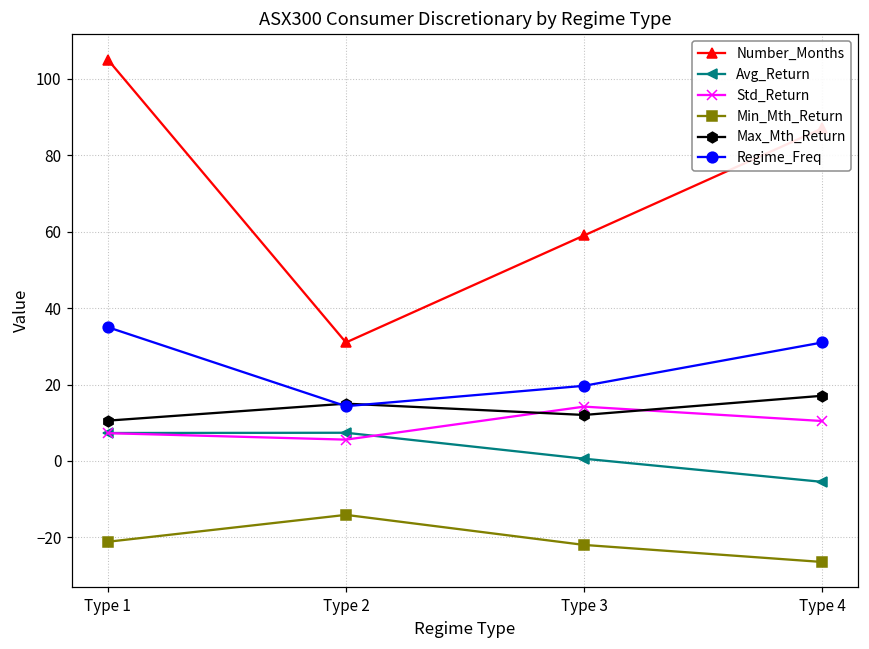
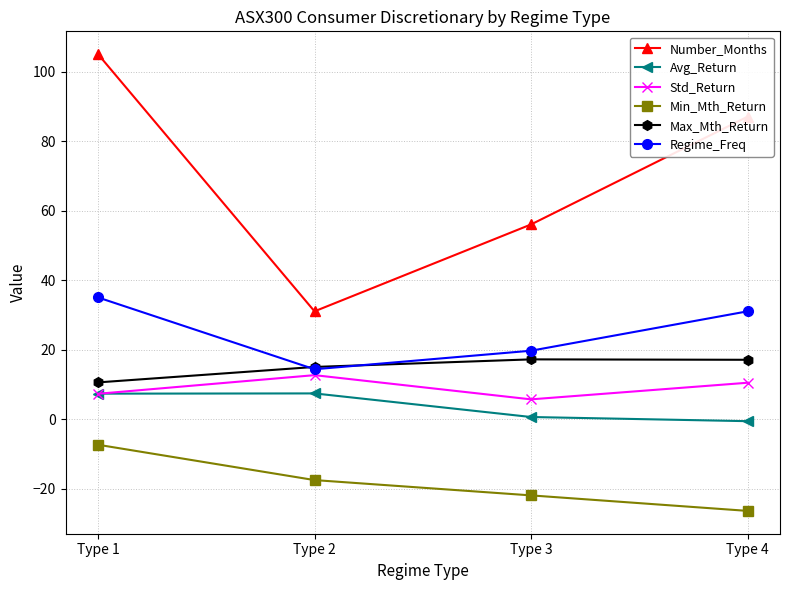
Min_Mth_Return, Type 1: -21 -> -7
Std_Return, Type 2: 6 -> 13
Min_Mth_Return, Type 2: -14 -> -18
Number_Months, Type 3: 59 -> 56
Std_Return, Type 3: 14 -> 6
Max_Mth_Return, Type 3: 12 -> 17
Avg_Return, Type 4: -5 -> -1
